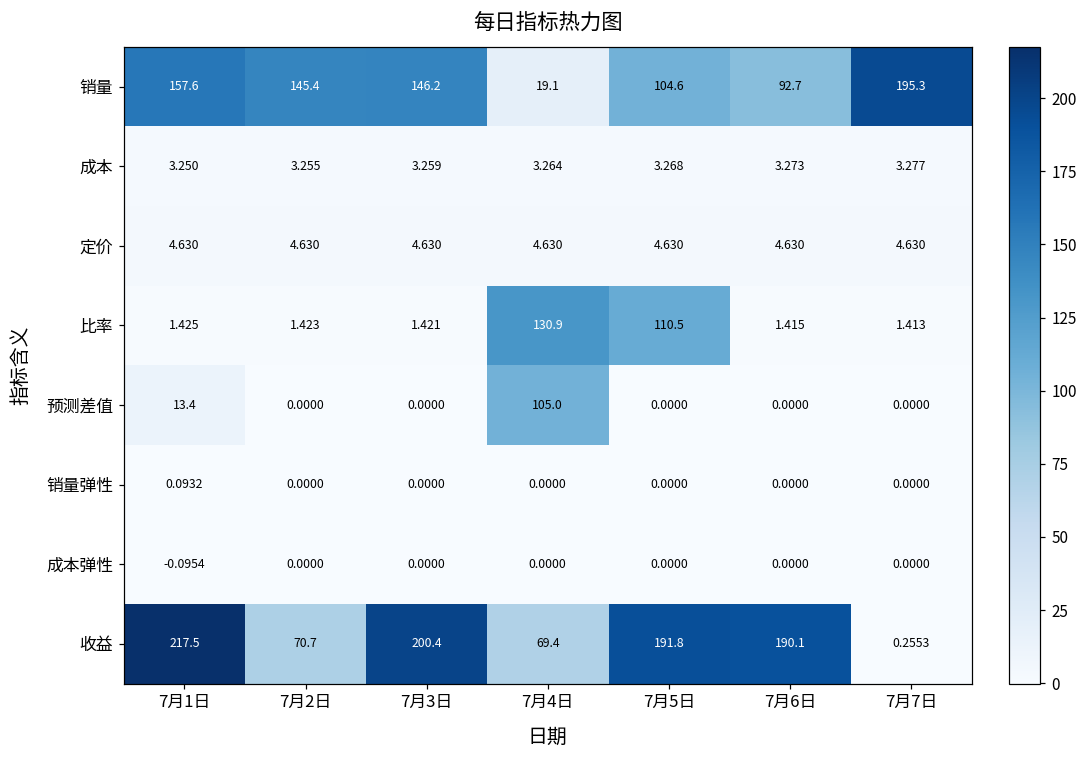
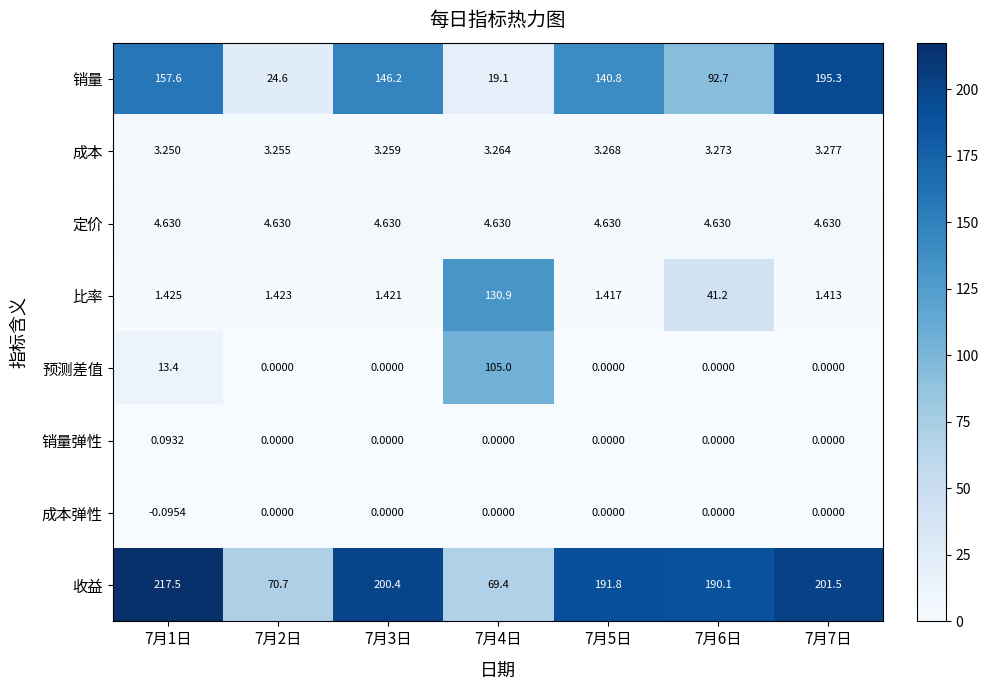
销量, 7月2日: 145.4 -> 24.6
销量, 7月5日: 104.6 -> 140.8
比率, 7月5日: 110.5 -> 1.417
比率, 7月6日: 1.415 -> 41.2
收益, 7月7日: 0.2553 -> 201.5
